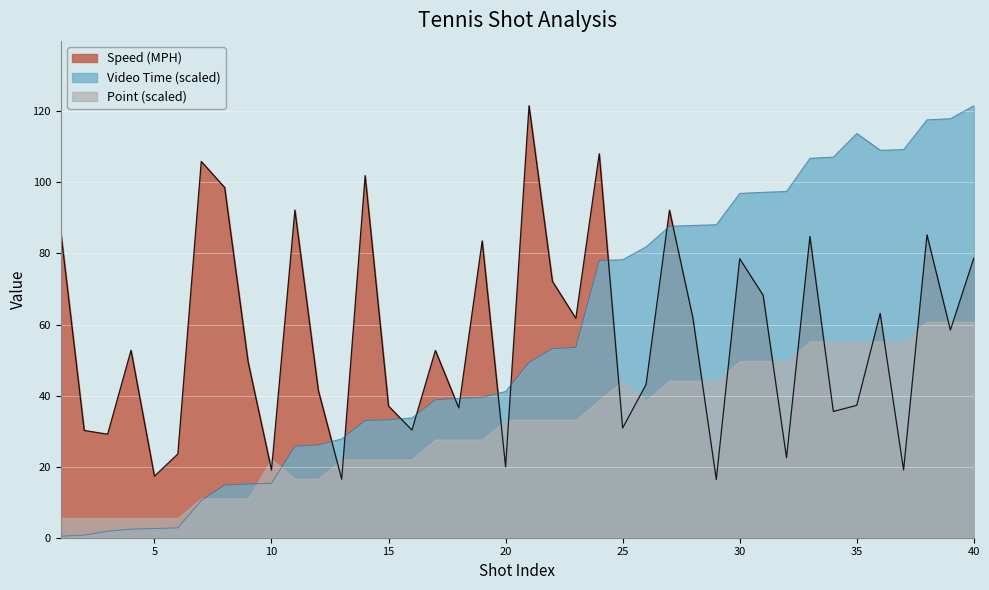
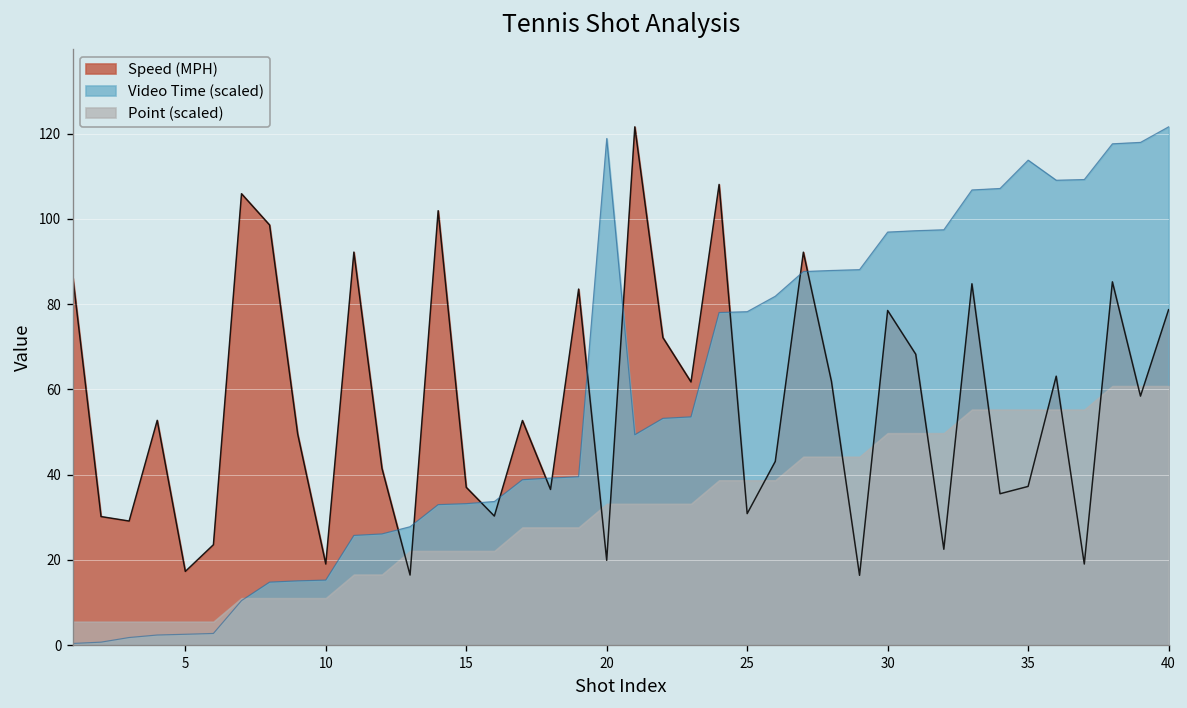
Point (scaled), 10: 22 -> 11
Video Time (scaled), 20: 41 -> 119
Point (scaled), 25: 44 -> 39
